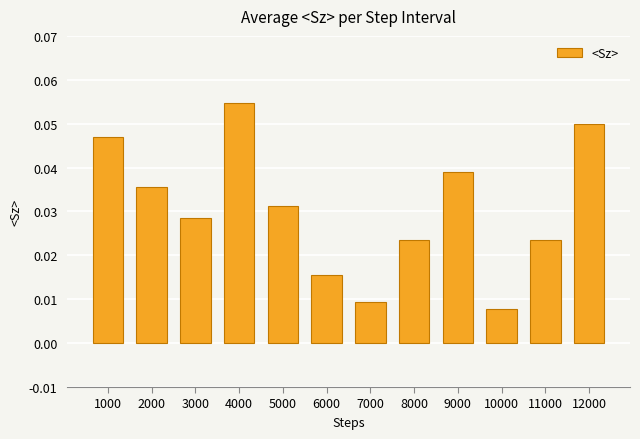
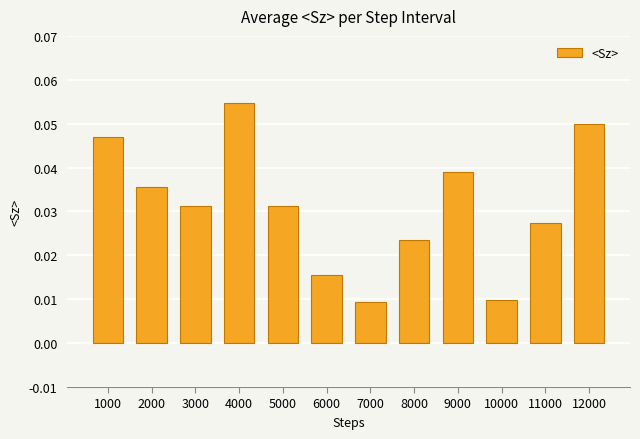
3000: 0.029 -> 0.031
10000: 0.008 -> 0.010
11000: 0.023 -> 0.027
